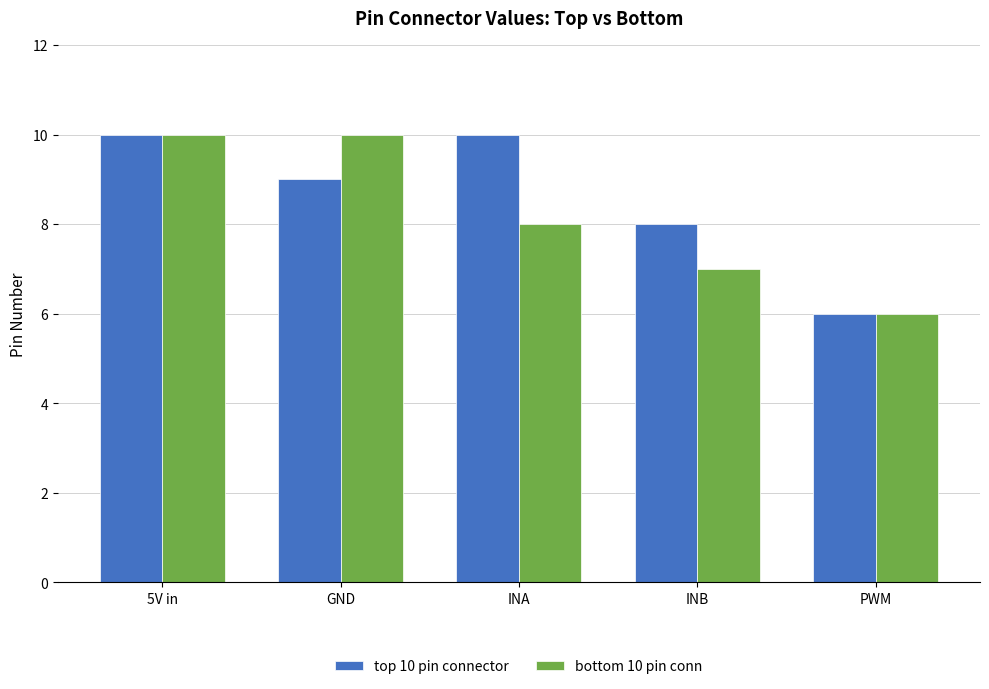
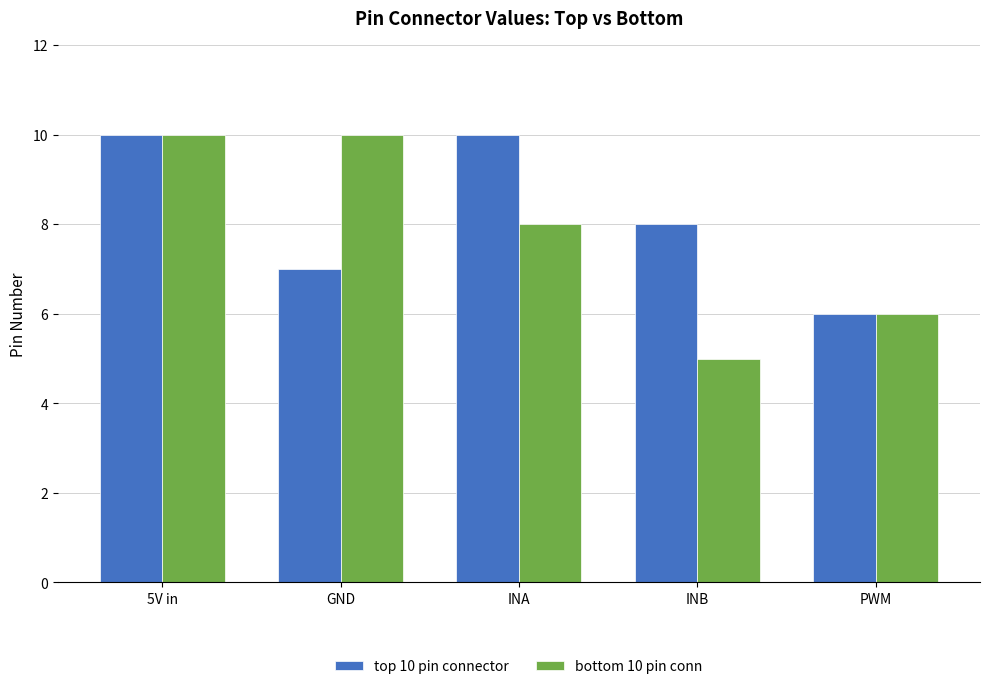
top 10 pin connector, GND: 9 -> 7
bottom 10 pin conn, INB: 7 -> 5
